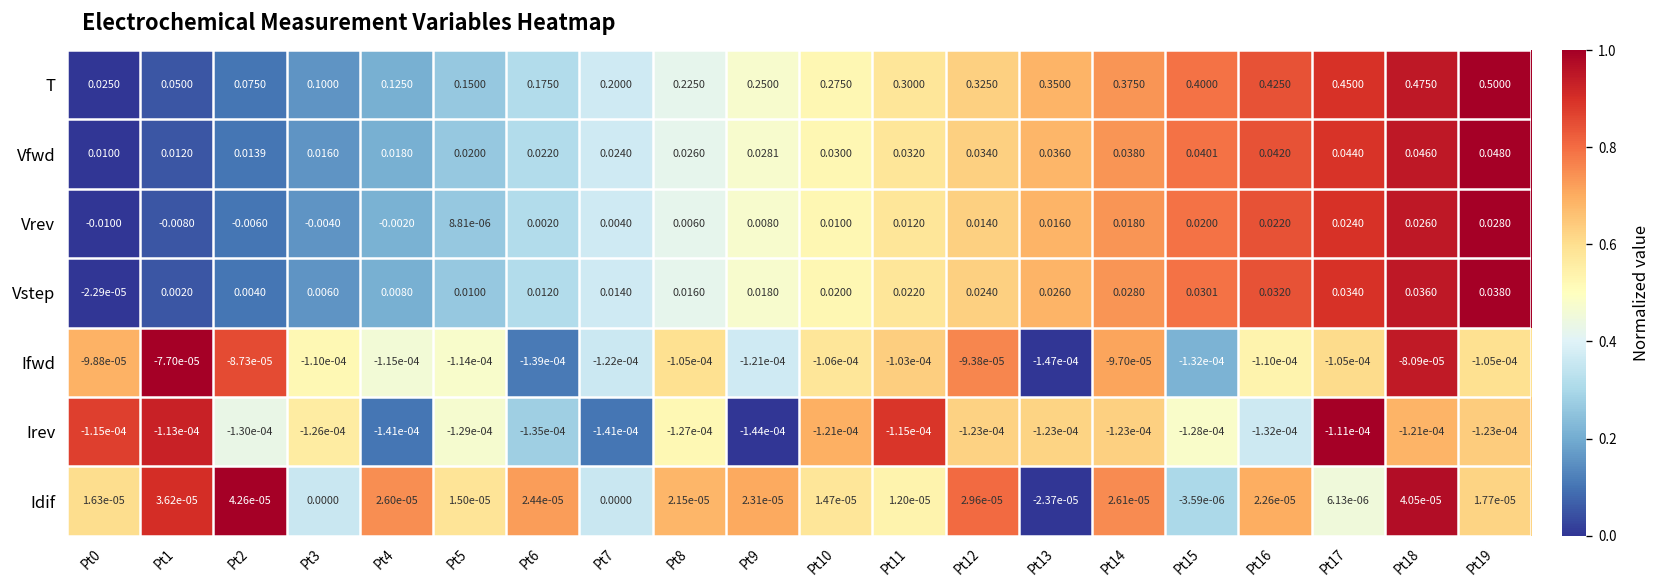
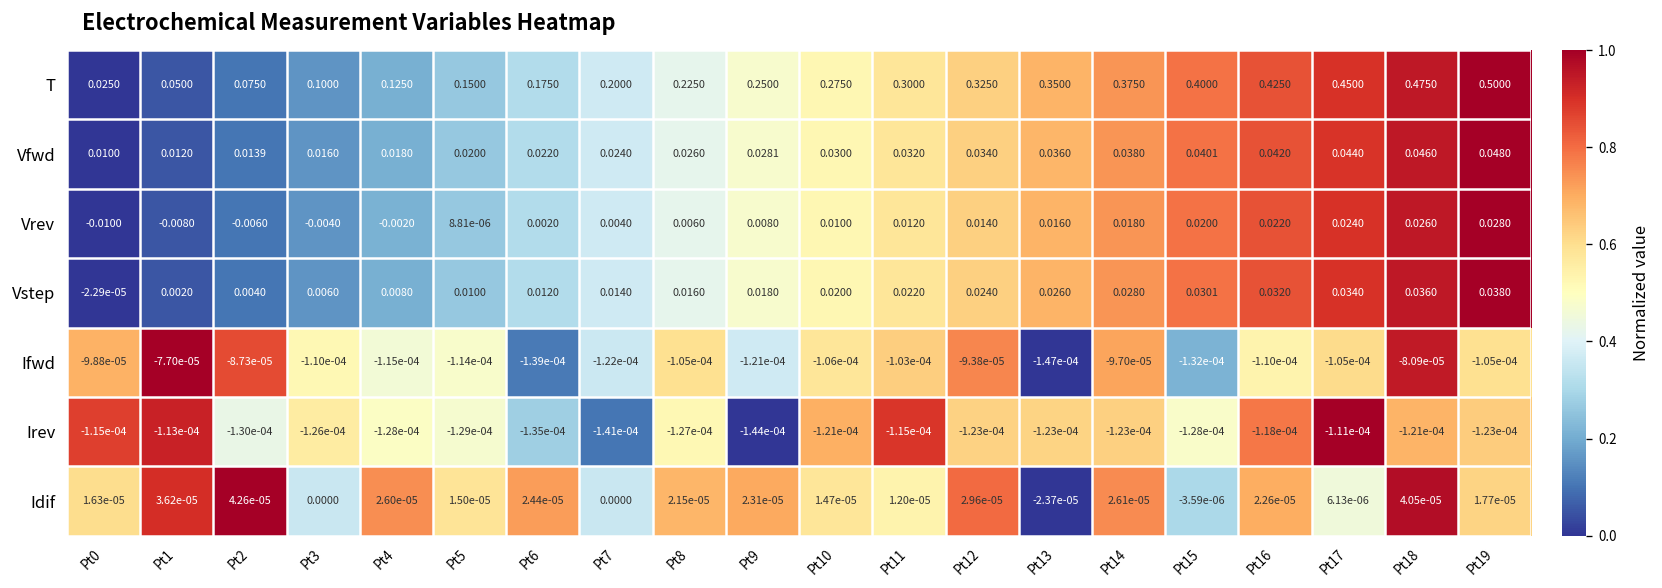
Irev, Pt4: -1.41e-04 -> -1.28e-04
Irev, Pt16: -1.32e-04 -> -1.18e-04
